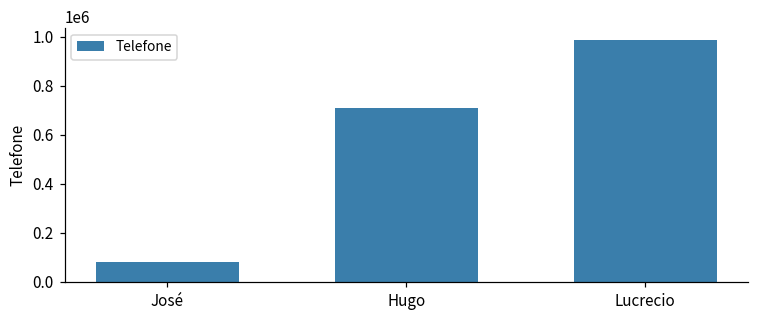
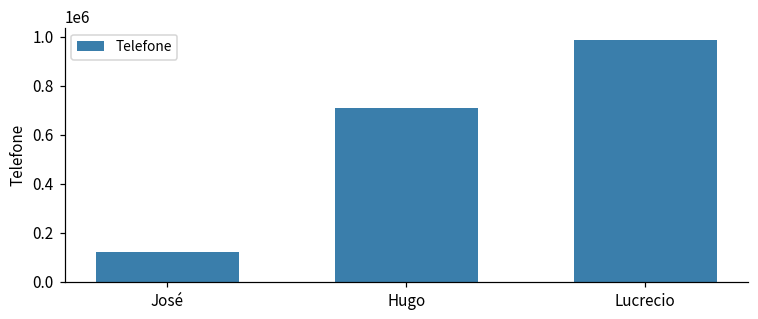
José: 80000 -> 120000
